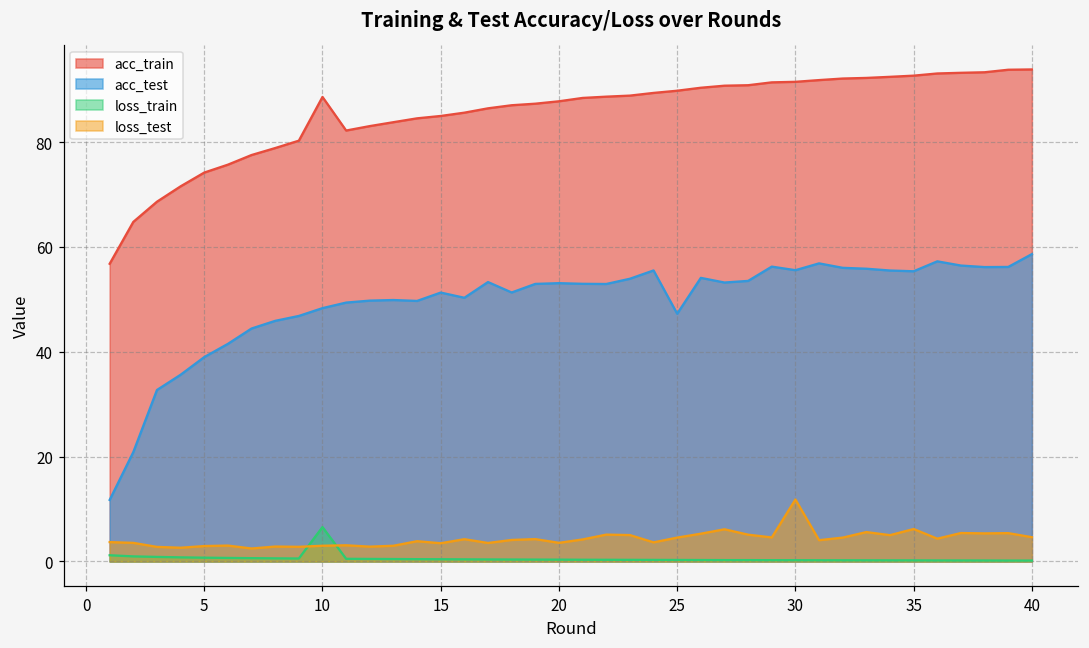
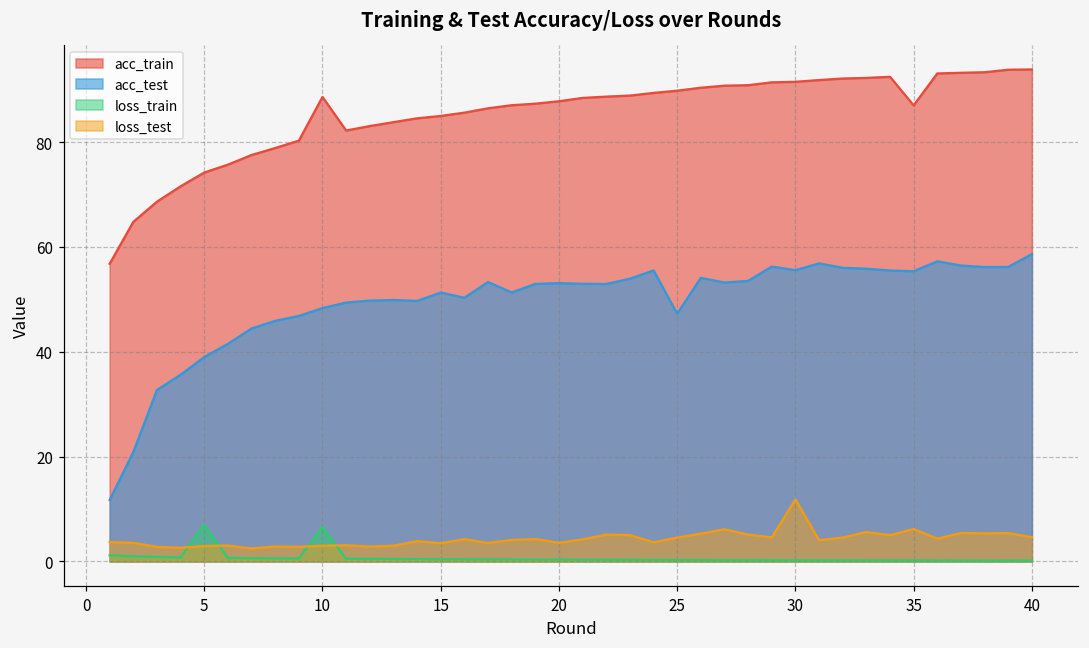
loss_train, 5: 1 -> 7
acc_train, 35: 93 -> 87
